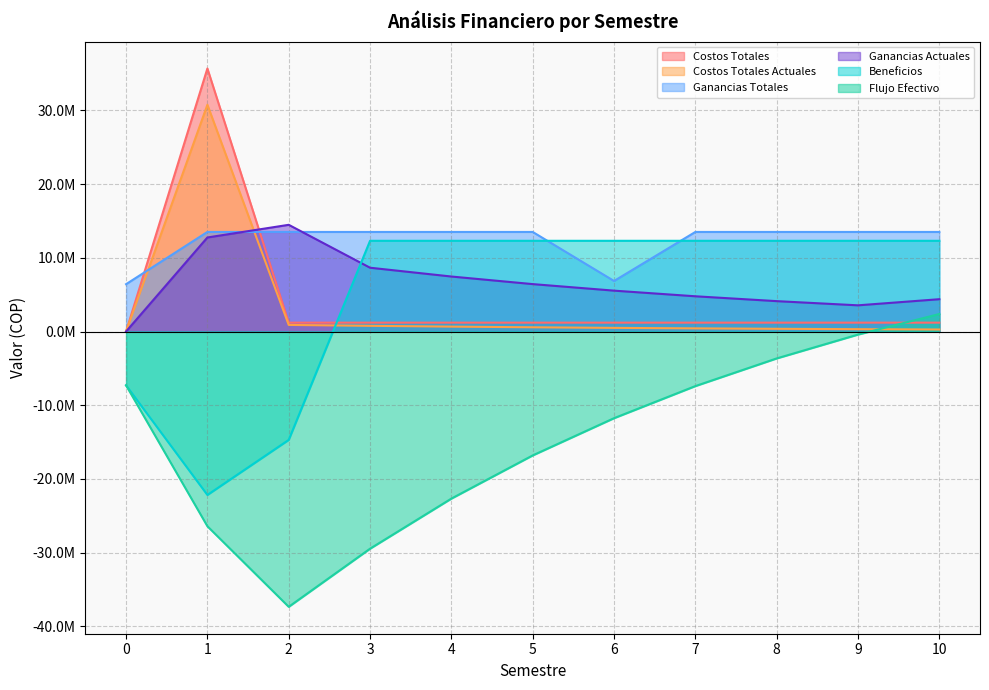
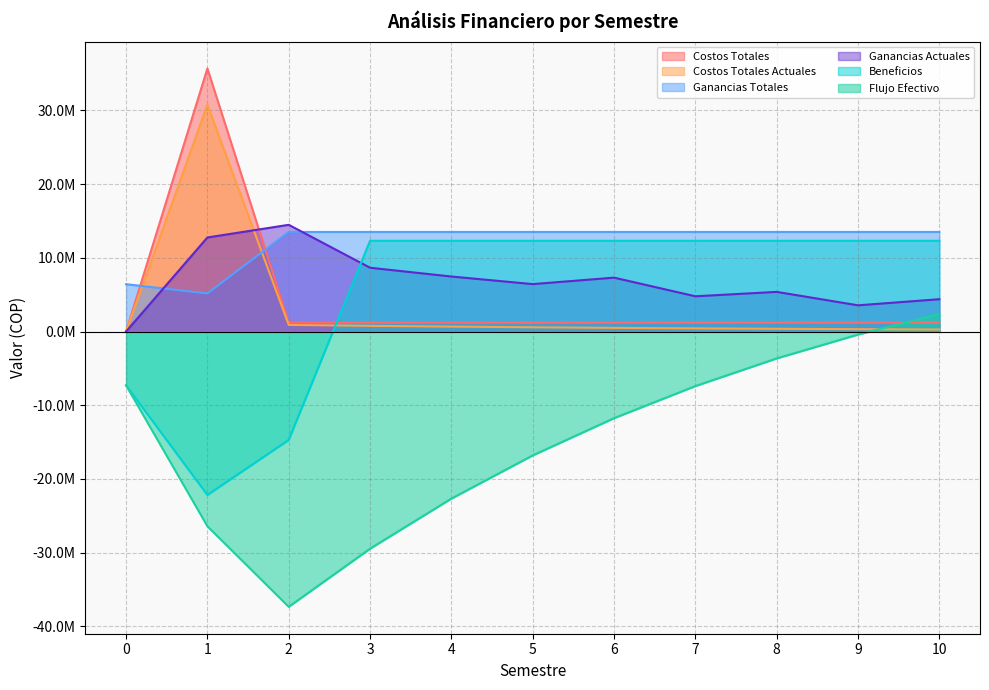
Ganancias Totales, 1: 14000000 -> 5000000
Ganancias Totales, 6: 7000000 -> 14000000
Ganancias Actuales, 6: 6000000 -> 7000000
Ganancias Actuales, 8: 4000000 -> 5000000
